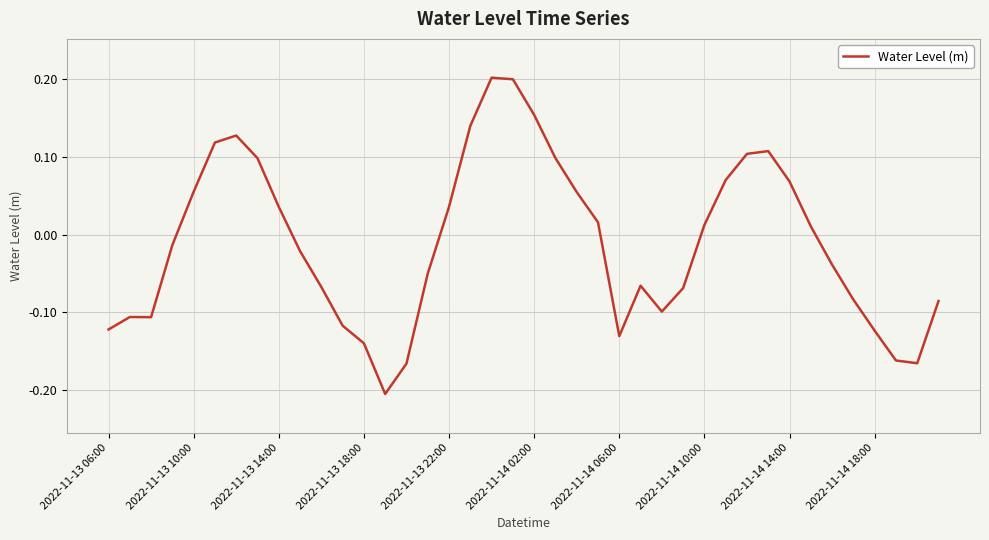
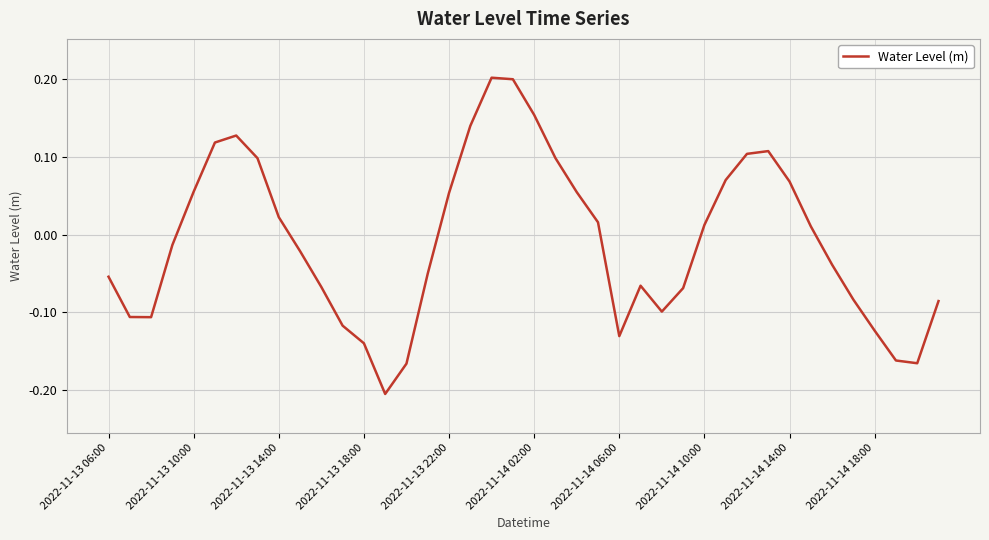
2022-11-13 06:00: -0.12 -> -0.05
2022-11-13 14:00: 0.04 -> 0.02
2022-11-13 22:00: 0.04 -> 0.05
